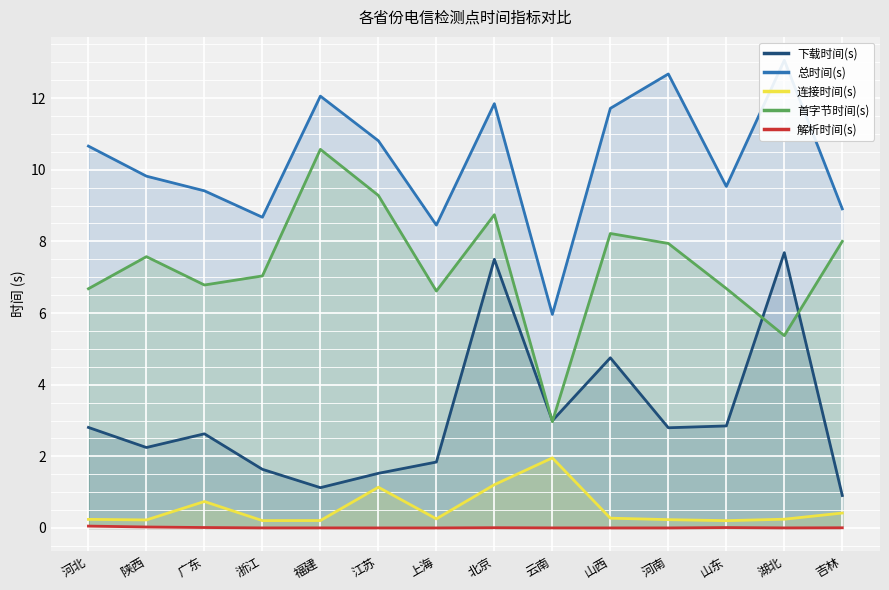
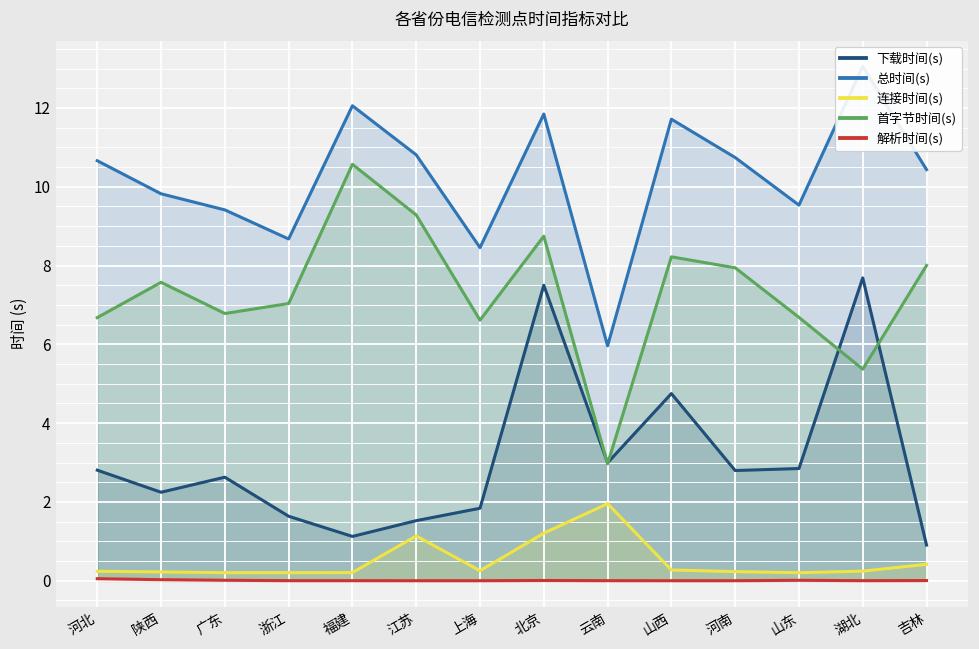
连接时间(s), 广东: 0.7 -> 0.2
总时间(s), 河南: 12.7 -> 10.7
总时间(s), 吉林: 8.9 -> 10.4
